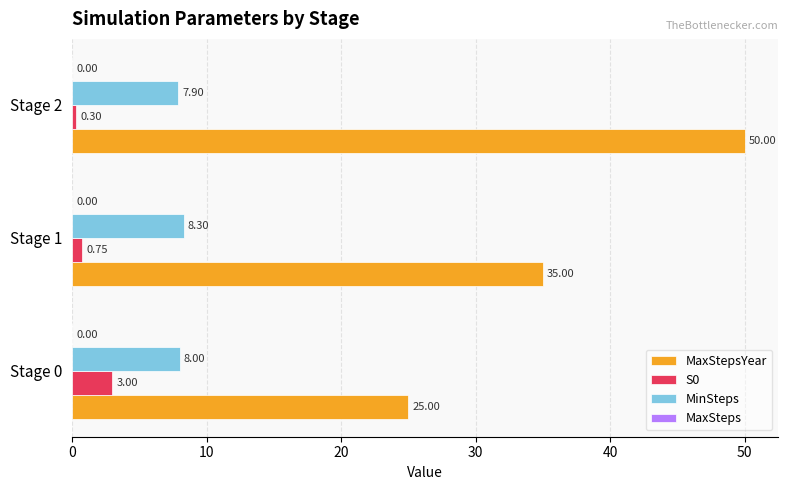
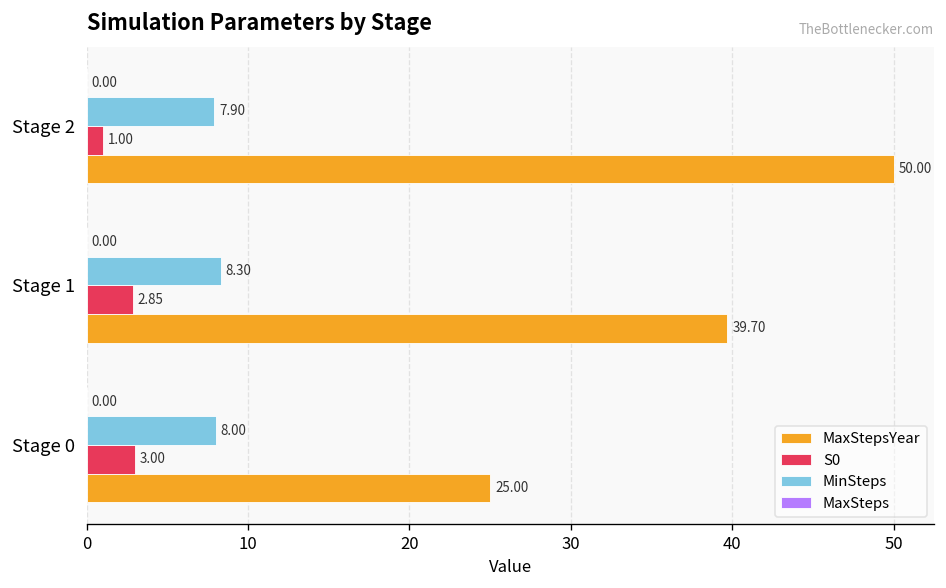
S0, Stage 2: 0.30 -> 1.00
S0, Stage 1: 0.75 -> 2.85
MaxStepsYear, Stage 1: 35.00 -> 39.70
